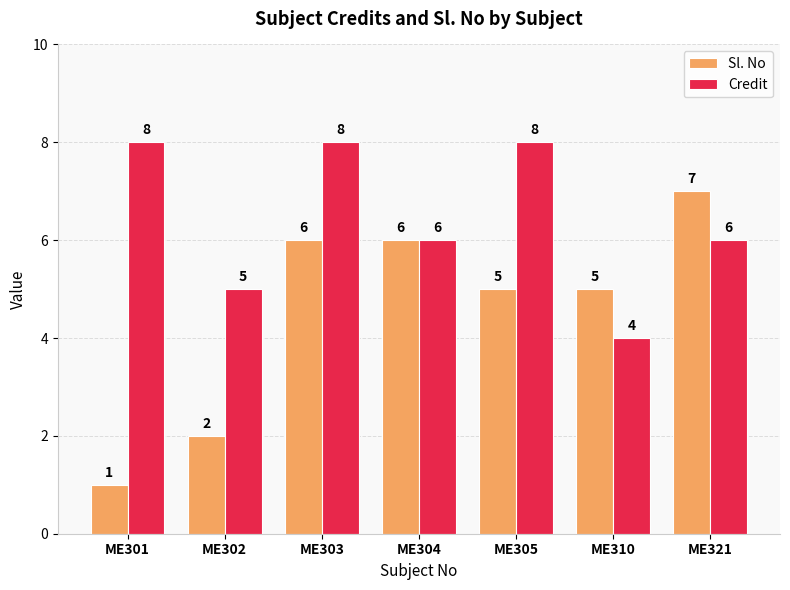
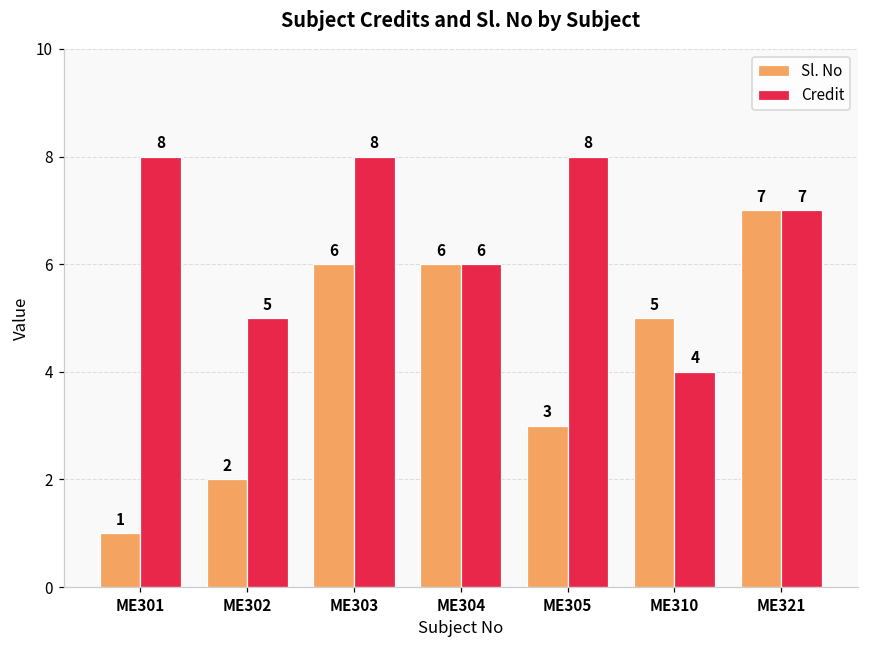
Sl. No, ME305: 5 -> 3
Credit, ME321: 6 -> 7
